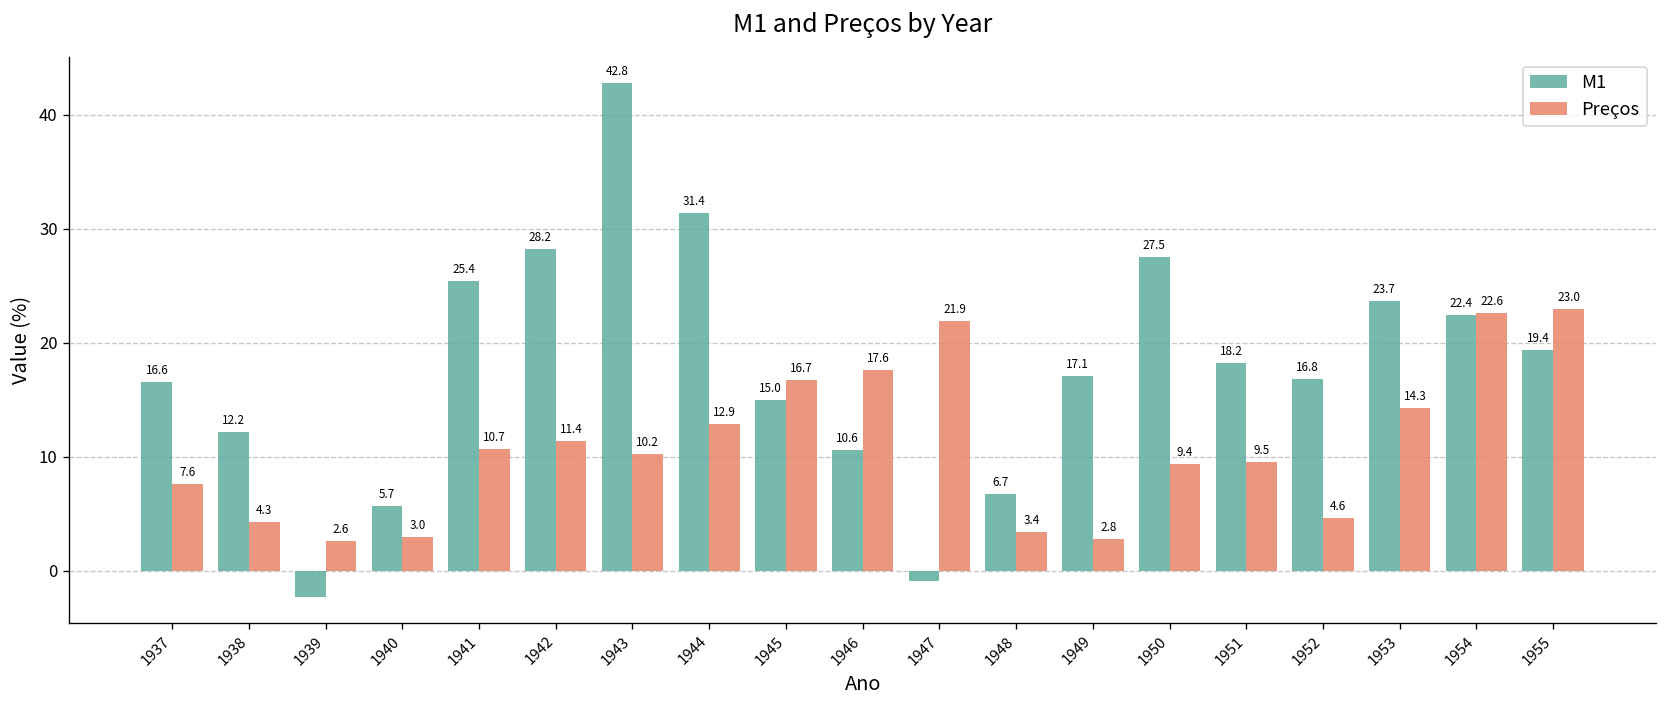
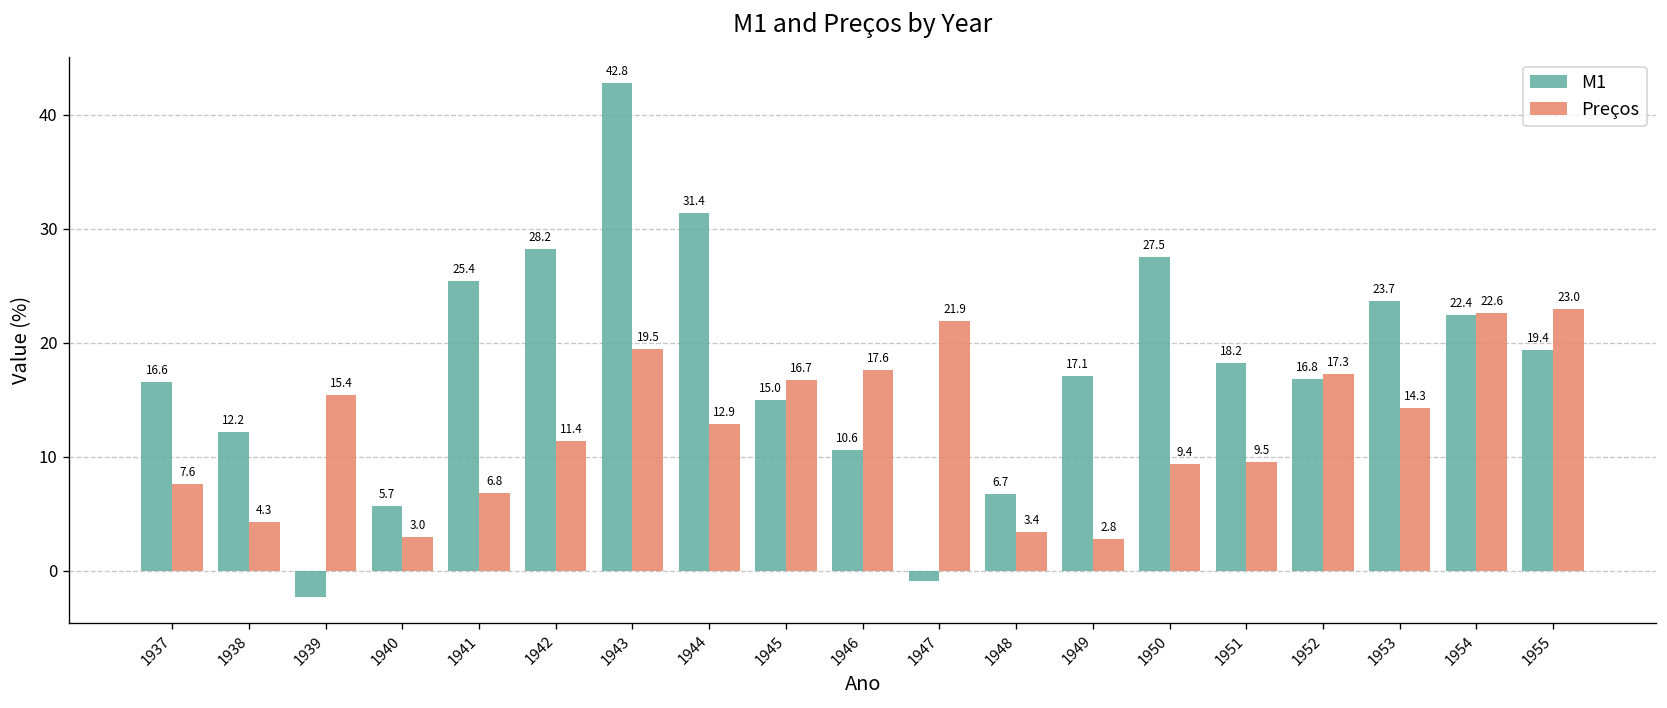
Preços, 1939: 2.6 -> 15.4
Preços, 1941: 10.7 -> 6.8
Preços, 1943: 10.2 -> 19.5
Preços, 1952: 4.6 -> 17.3
